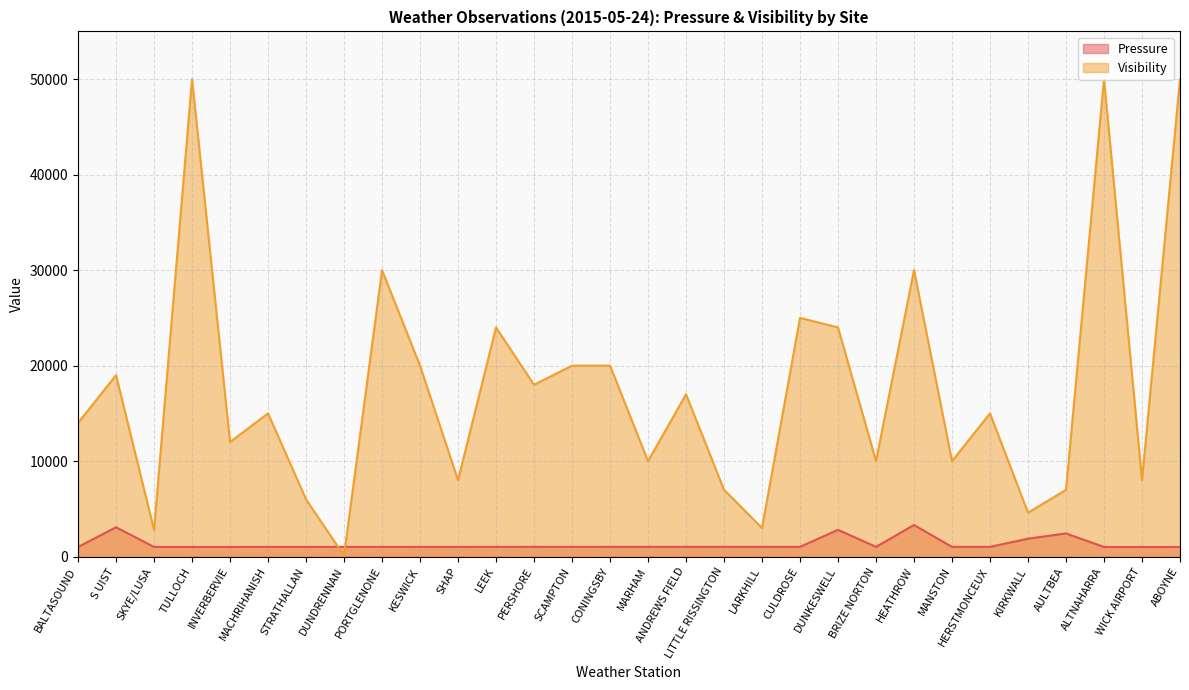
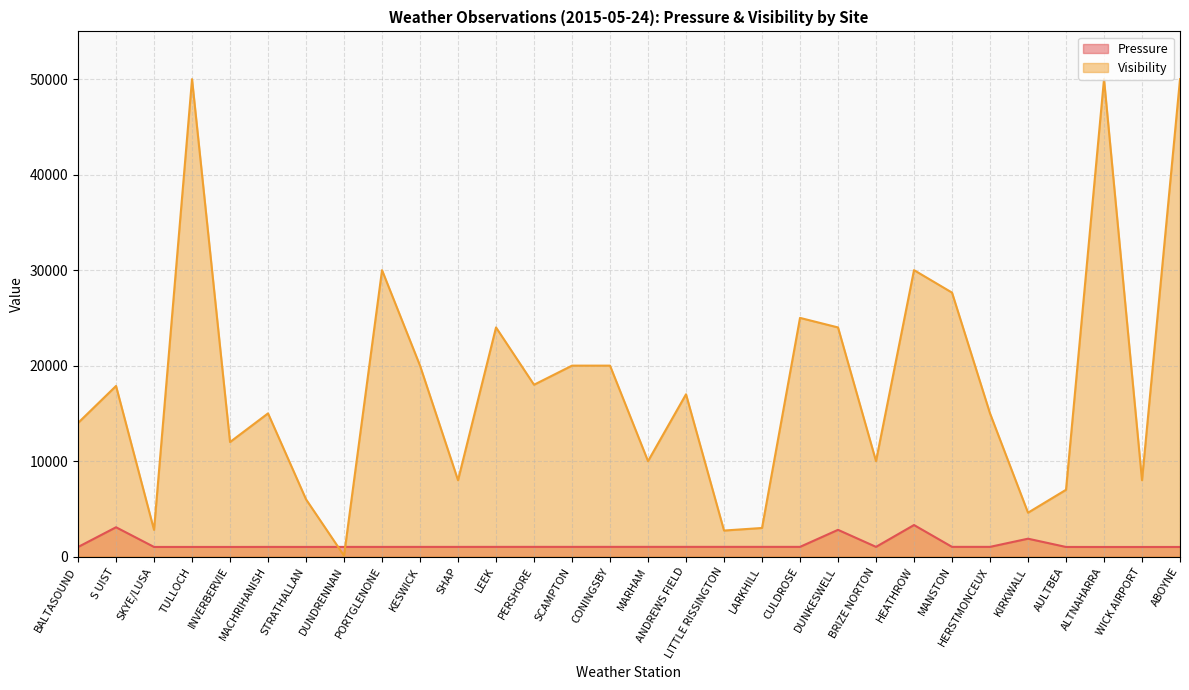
Visibility, S UIST: 19000 -> 18000
Visibility, LITTLE RISSINGTON: 7000 -> 3000
Visibility, MANSTON: 10000 -> 28000
Pressure, AULTBEA: 2000 -> 1000
